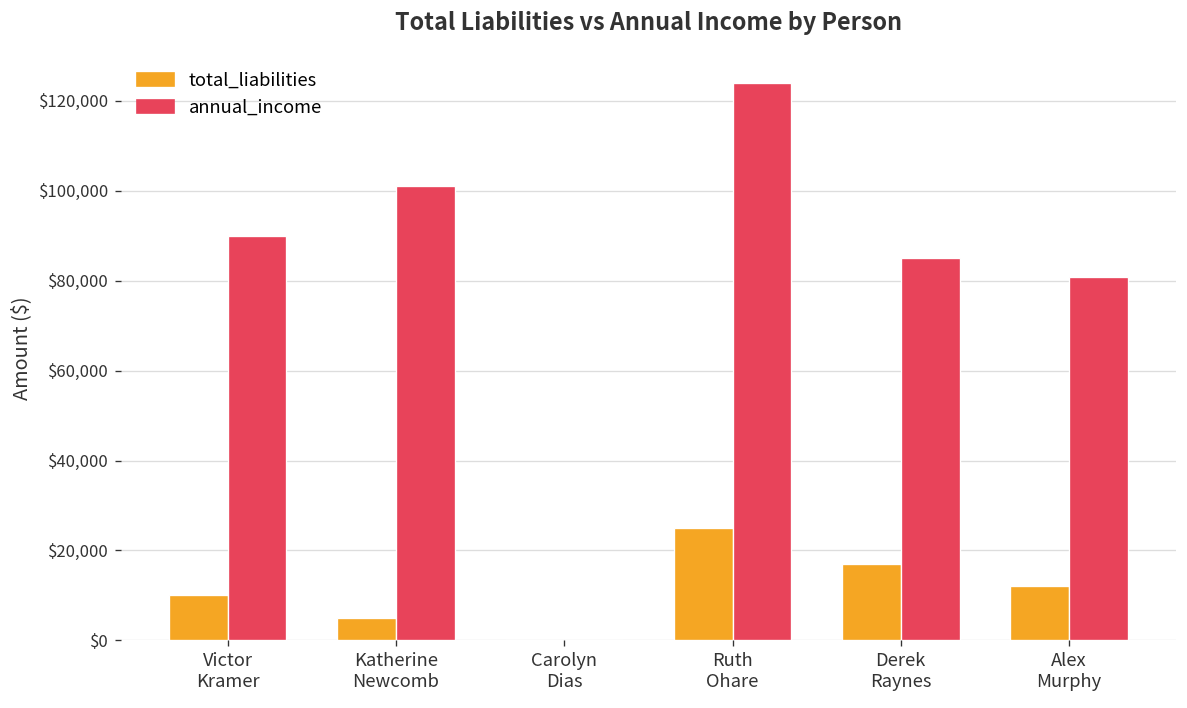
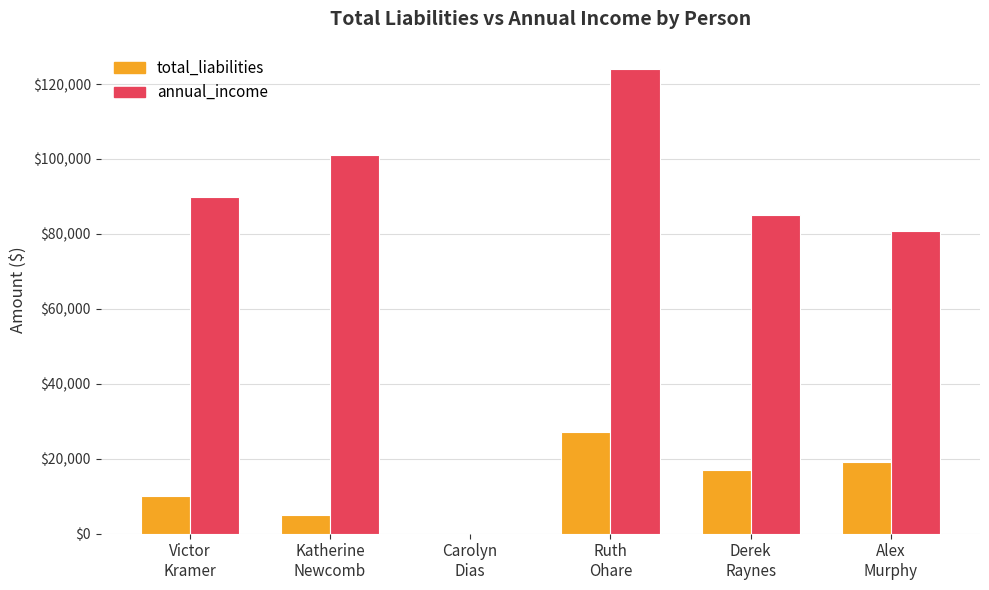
total_liabilities, Ruth Ohare: $25,000 -> $27,000
total_liabilities, Alex Murphy: $12,000 -> $19,000
